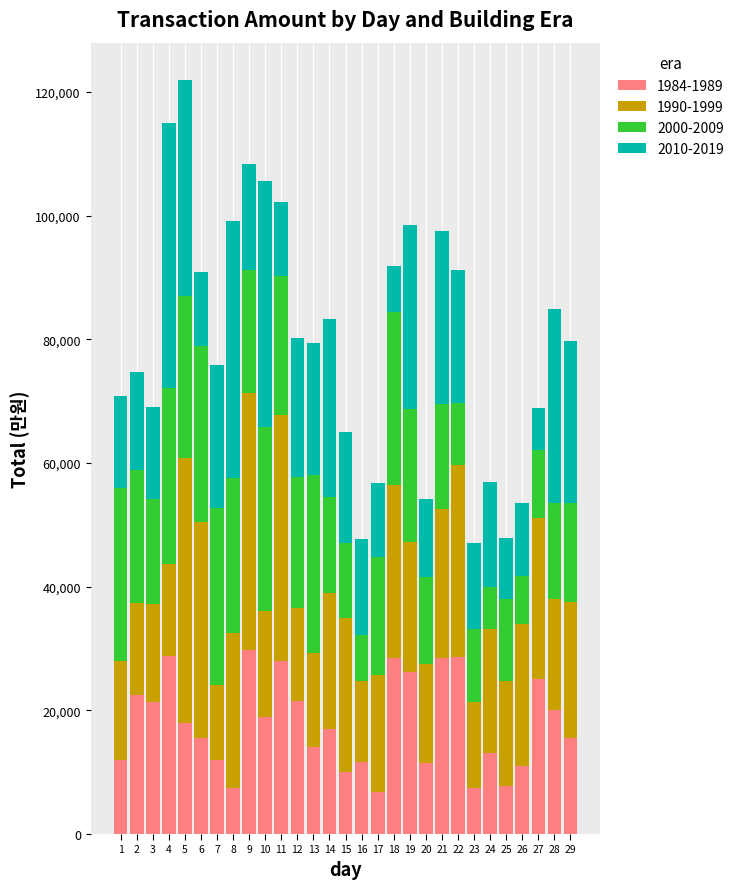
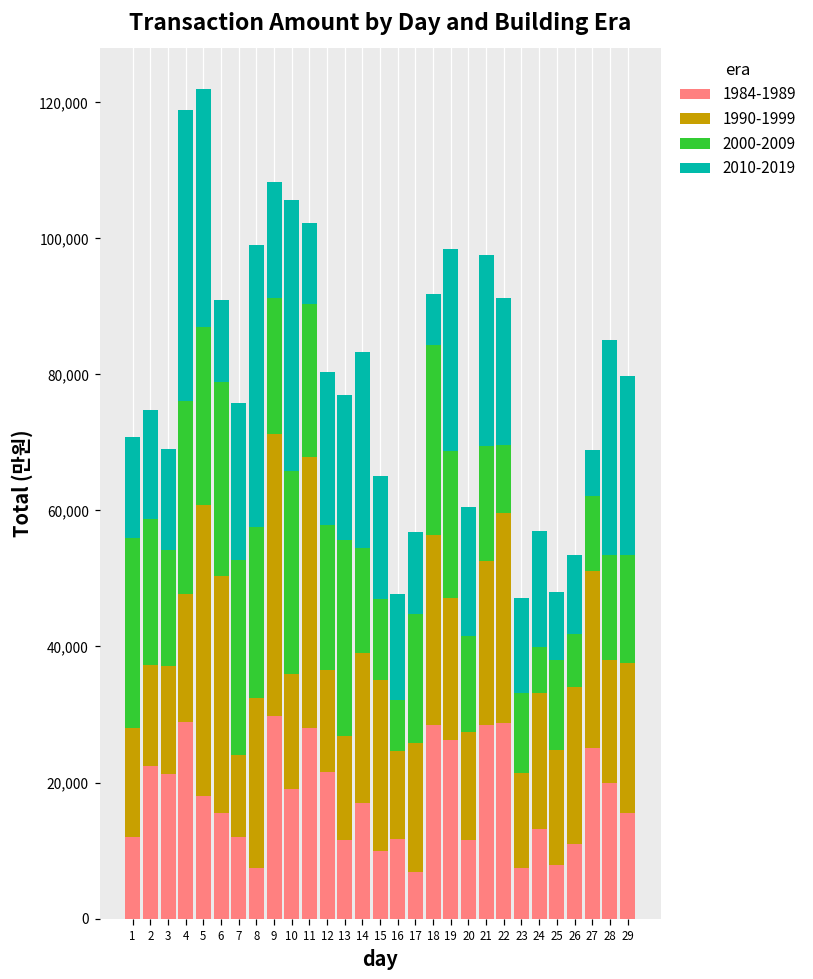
1990-1999, 4: 15,000 -> 19,000
1984-1989, 13: 14,000 -> 12,000
2010-2019, 20: 13,000 -> 19,000
